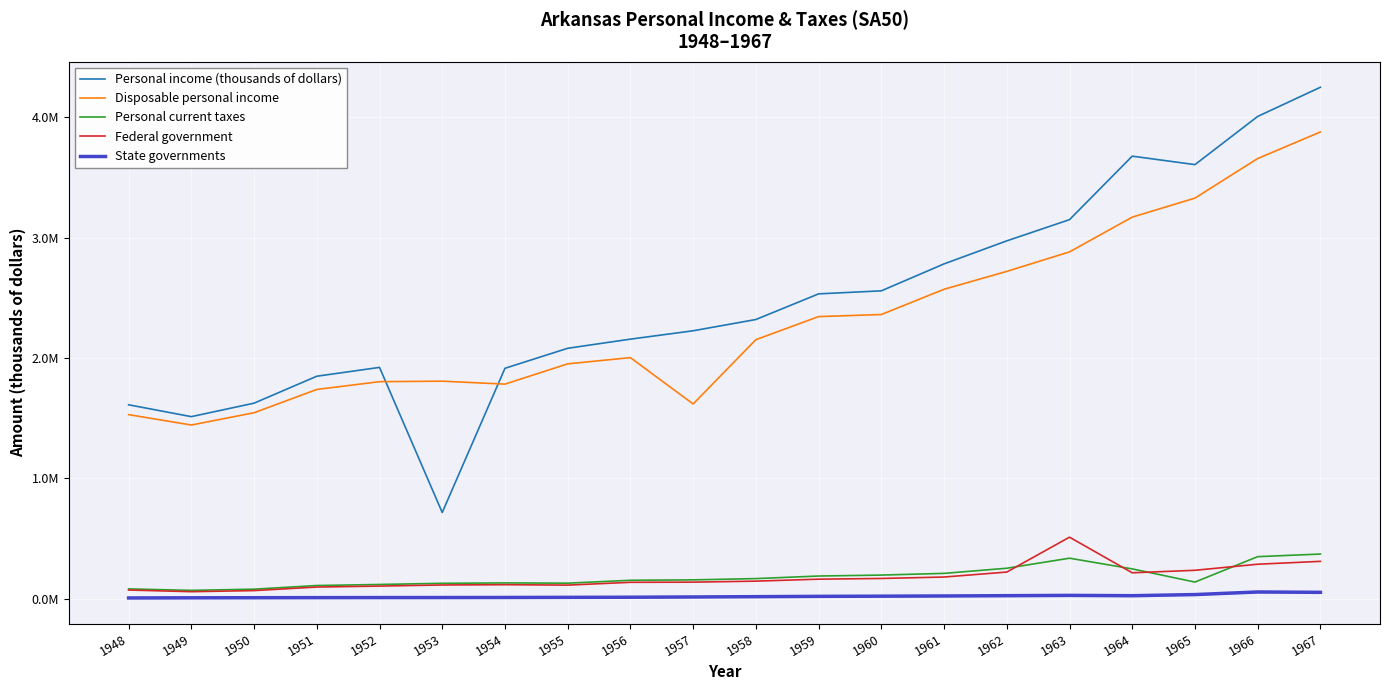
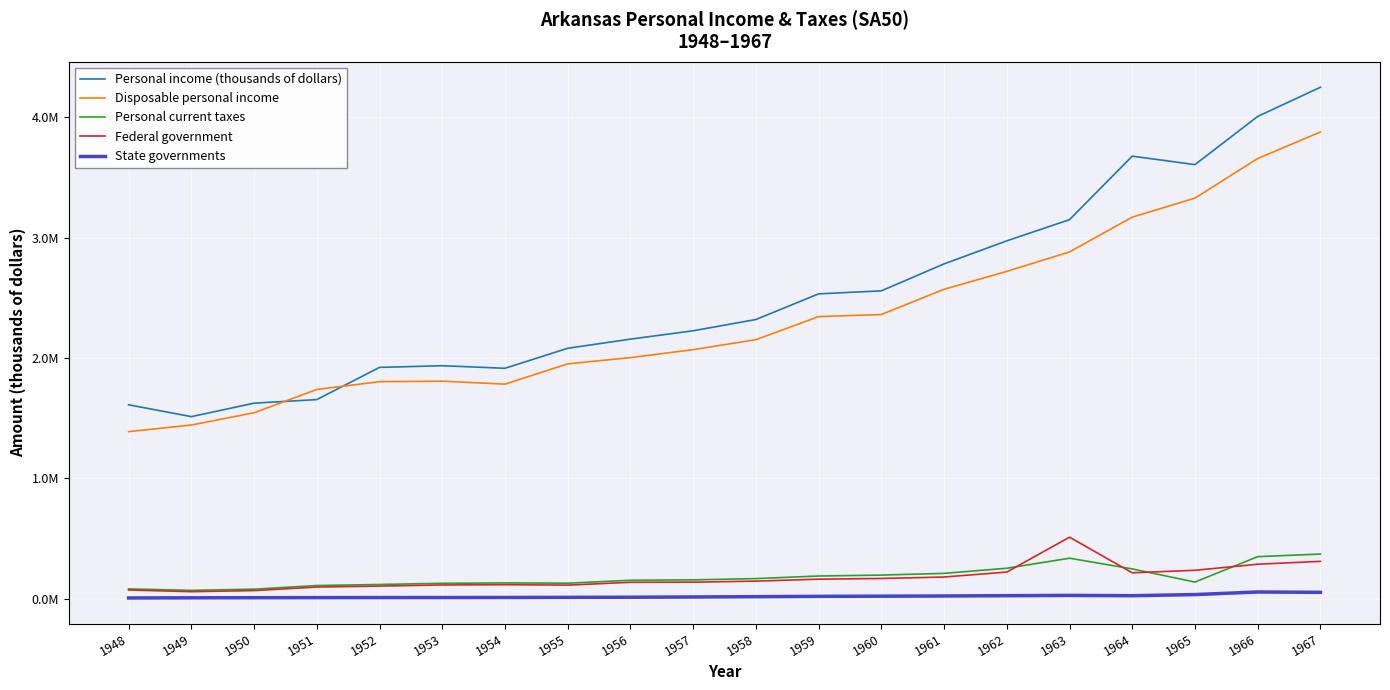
Disposable personal income, 1948: 1530000 -> 1390000
Personal income (thousands of dollars), 1951: 1850000 -> 1650000
Personal income (thousands of dollars), 1953: 720000 -> 1940000
Disposable personal income, 1957: 1620000 -> 2070000
